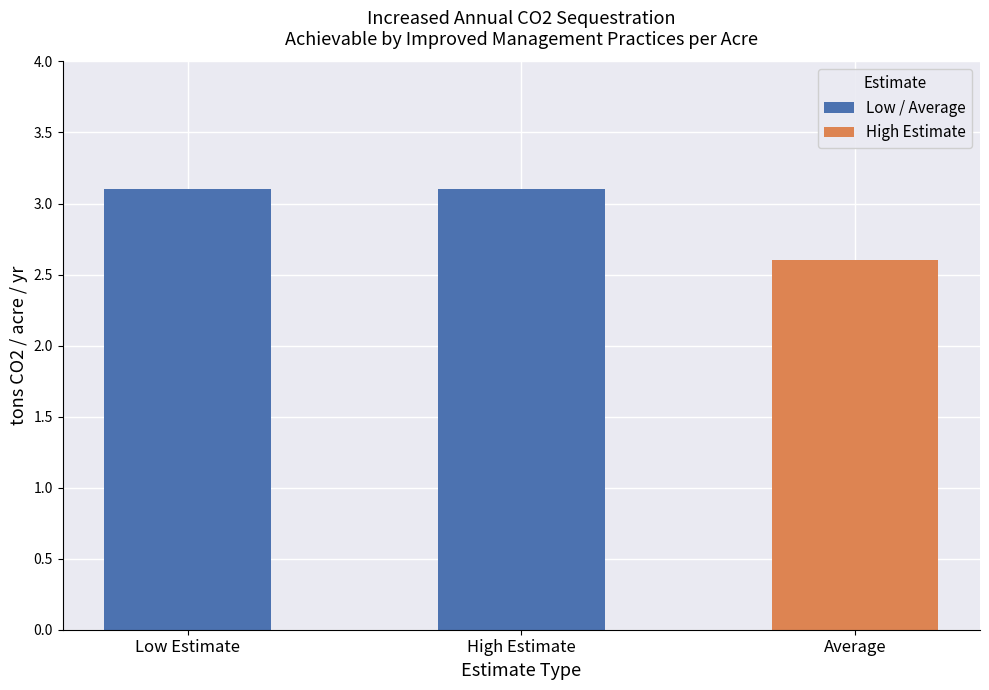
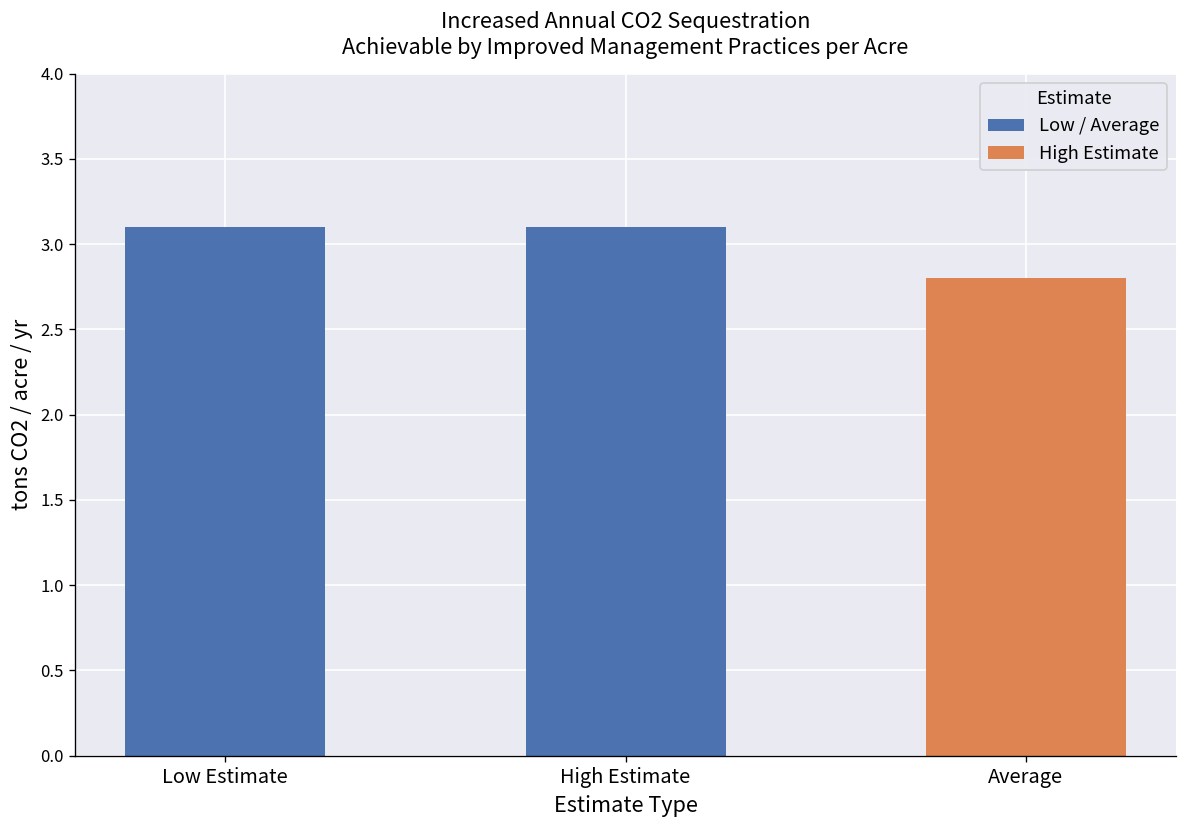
Average: 2.6 -> 2.8
